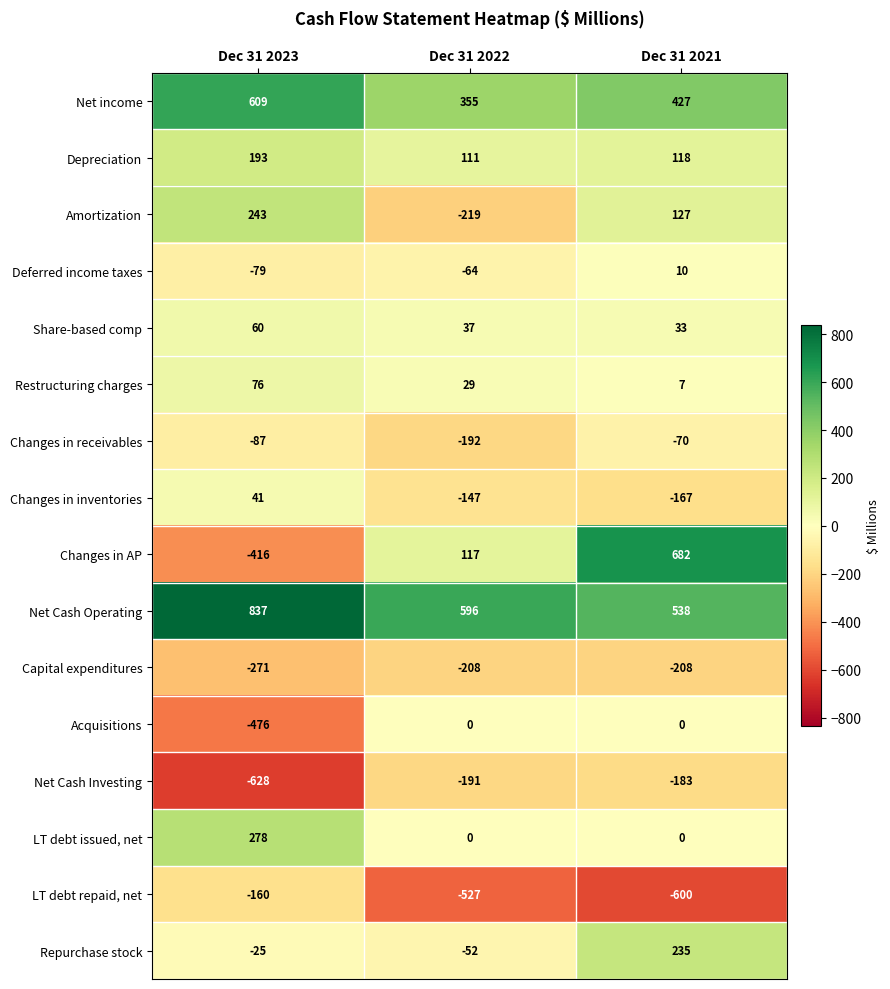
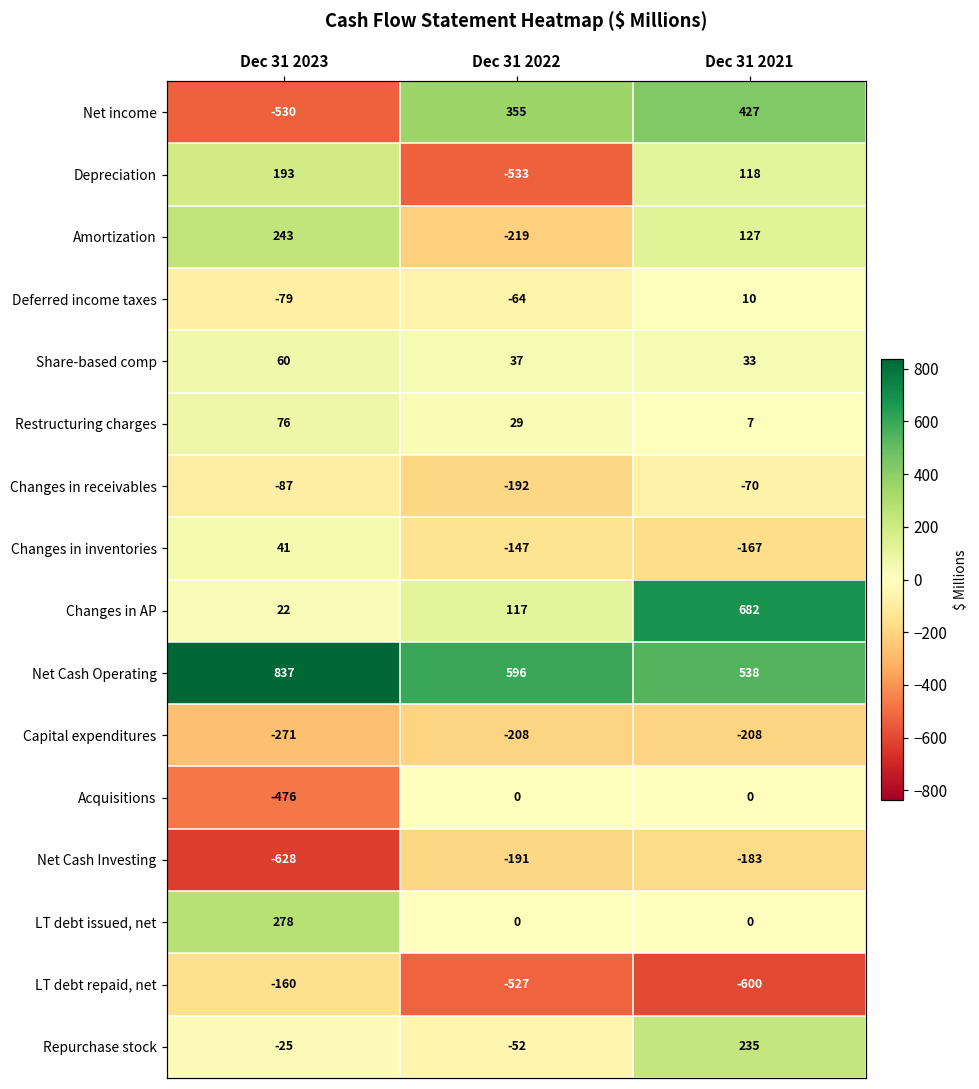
Net income, Dec 31 2023: 609 -> -530
Depreciation, Dec 31 2022: 111 -> -533
Changes in AP, Dec 31 2023: -416 -> 22
